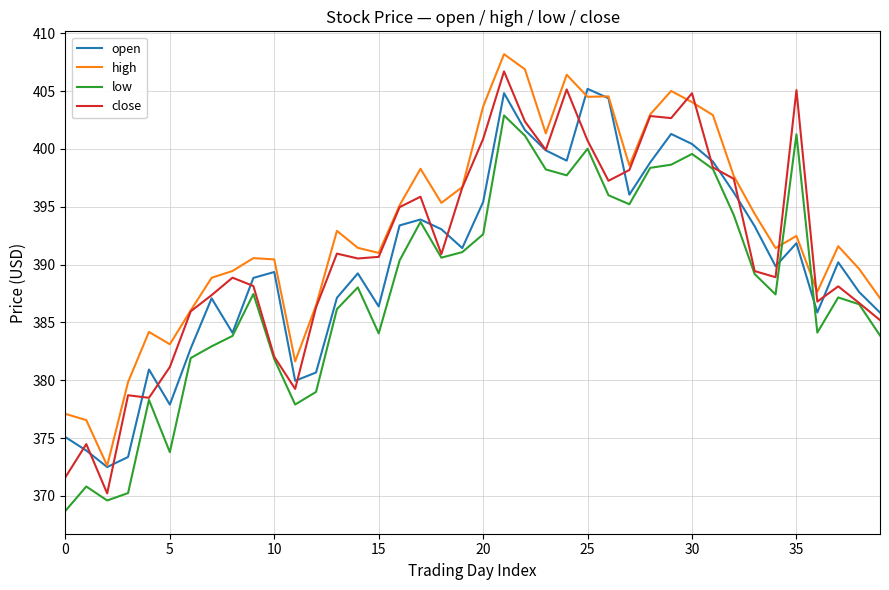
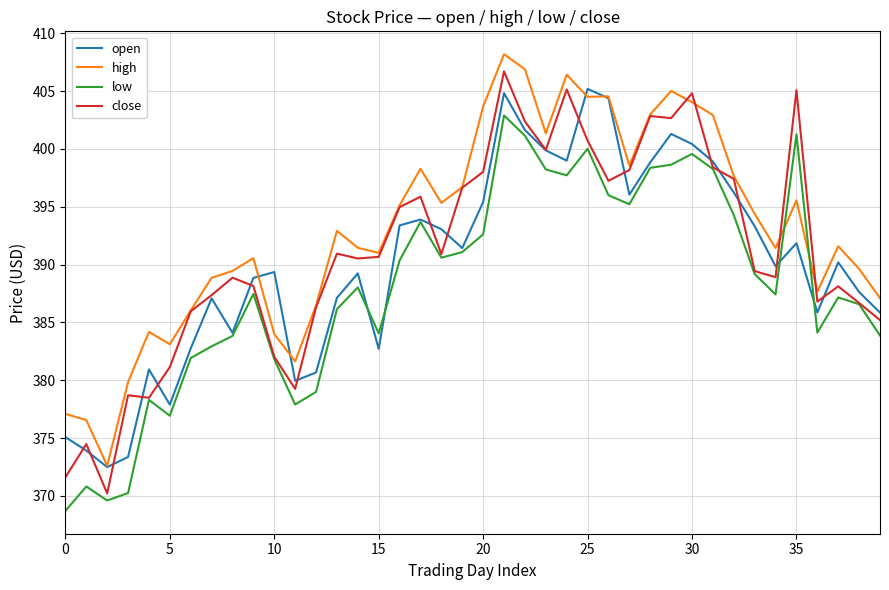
low, 5: 373.8 -> 376.9
high, 10: 390.5 -> 384.0
open, 15: 386.4 -> 382.7
close, 20: 400.9 -> 398.0
high, 35: 392.5 -> 395.6
